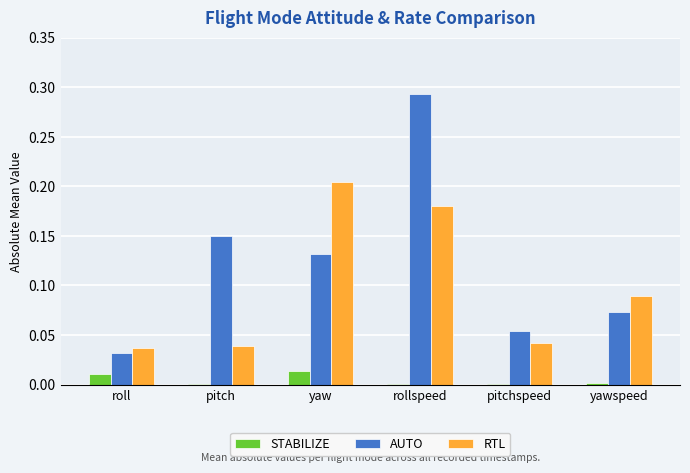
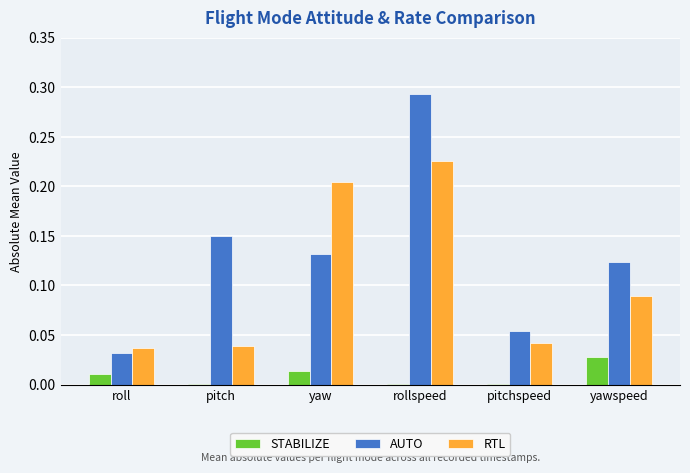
RTL, rollspeed: 0.18 -> 0.23
STABILIZE, yawspeed: 0.00 -> 0.03
AUTO, yawspeed: 0.07 -> 0.12
